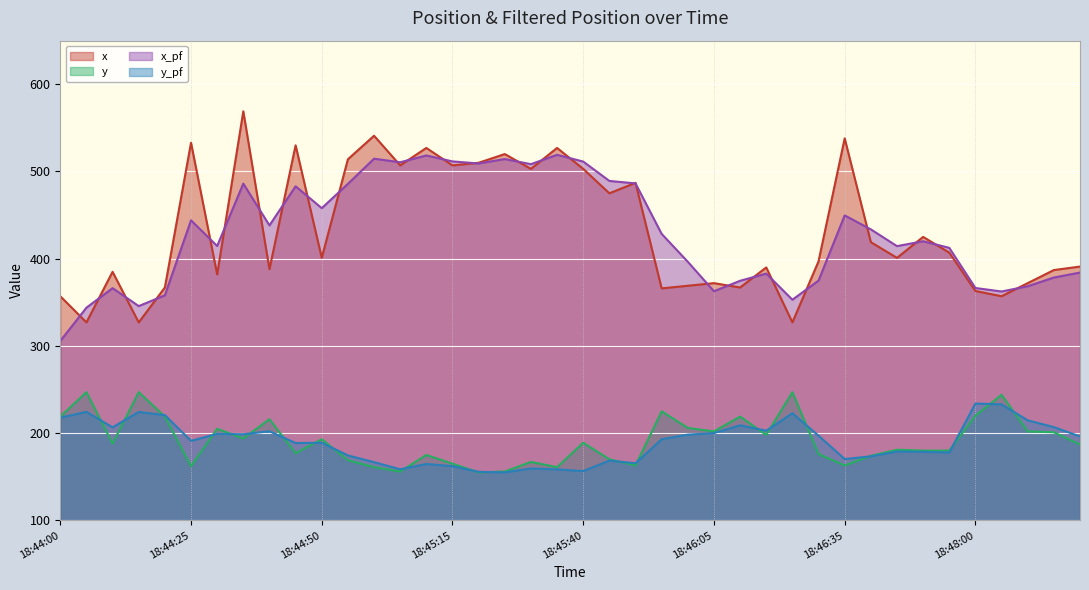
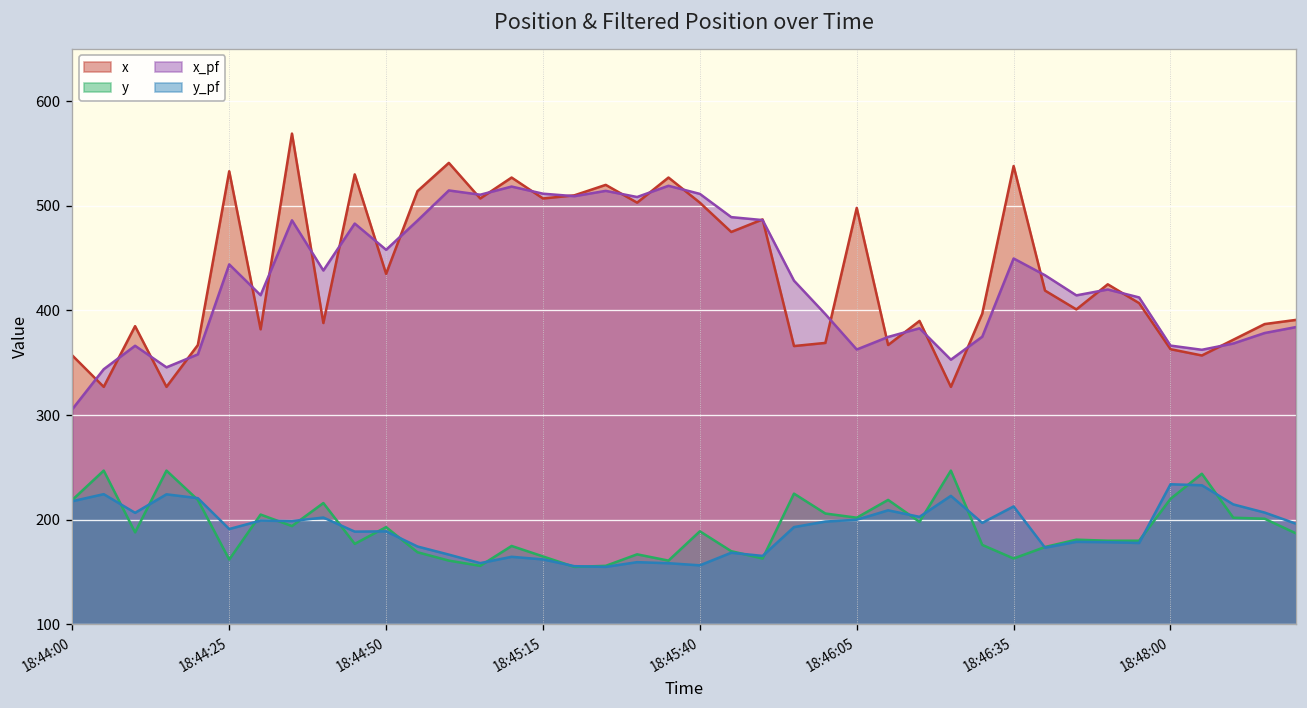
x, 18:44:50: 400 -> 440
x, 18:46:05: 370 -> 500
y_pf, 18:46:35: 170 -> 210
